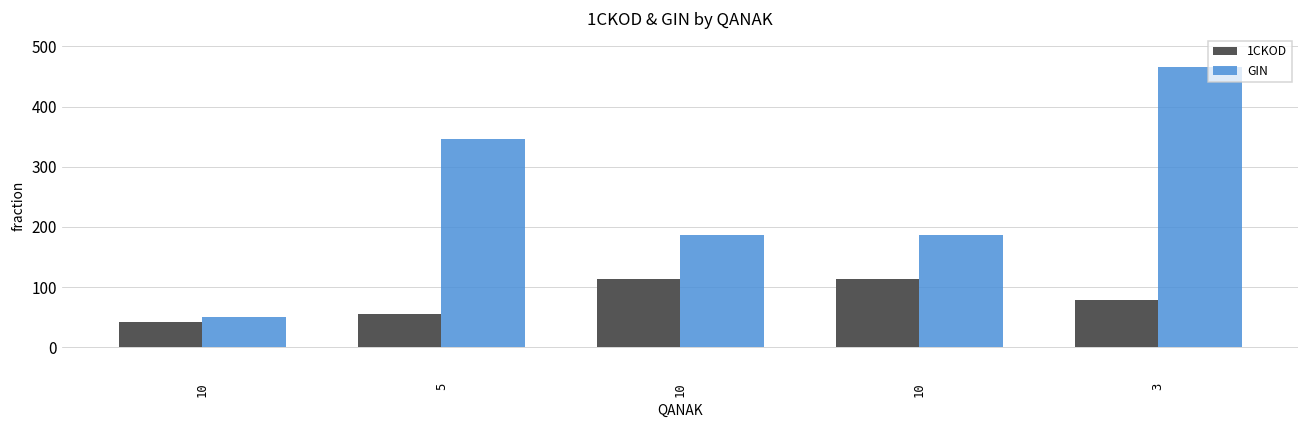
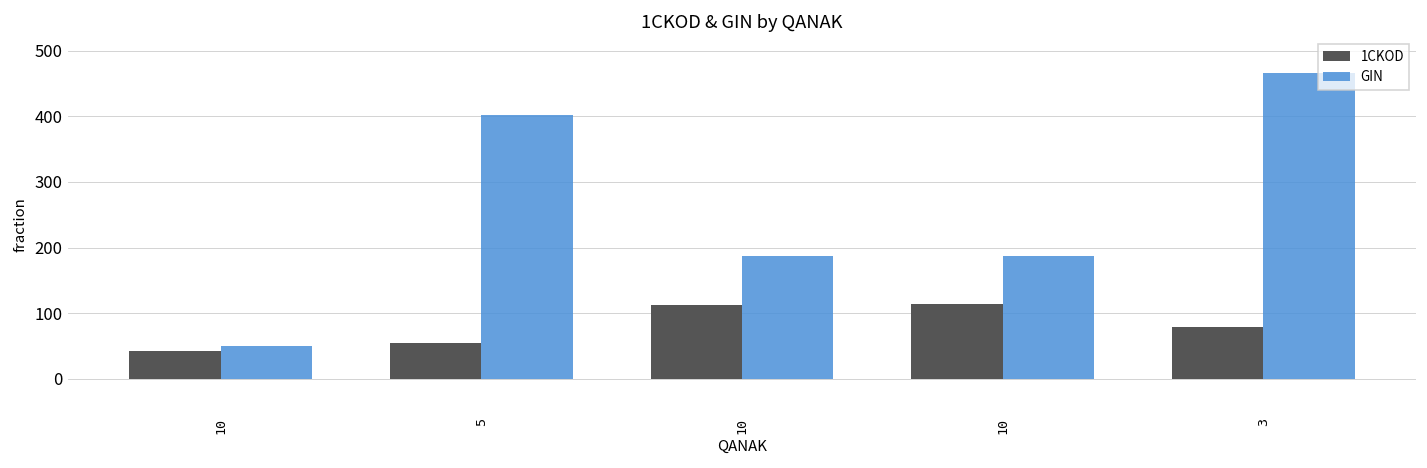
GIN, 5: 350 -> 400
